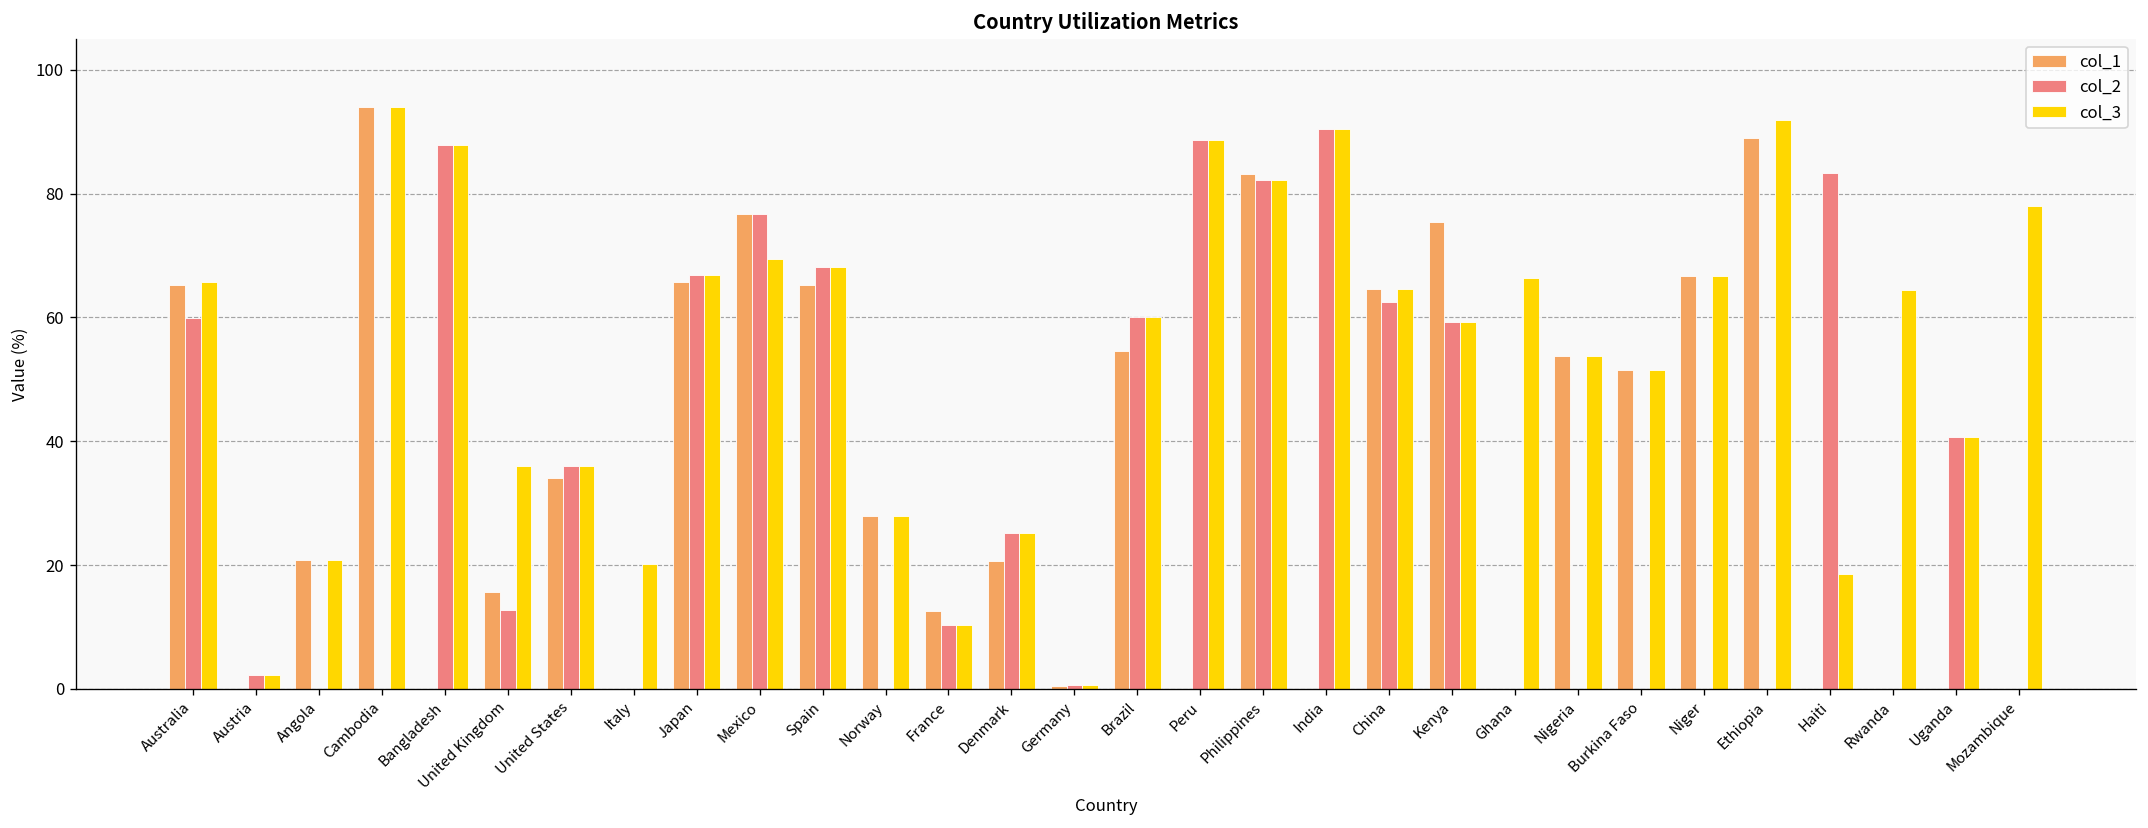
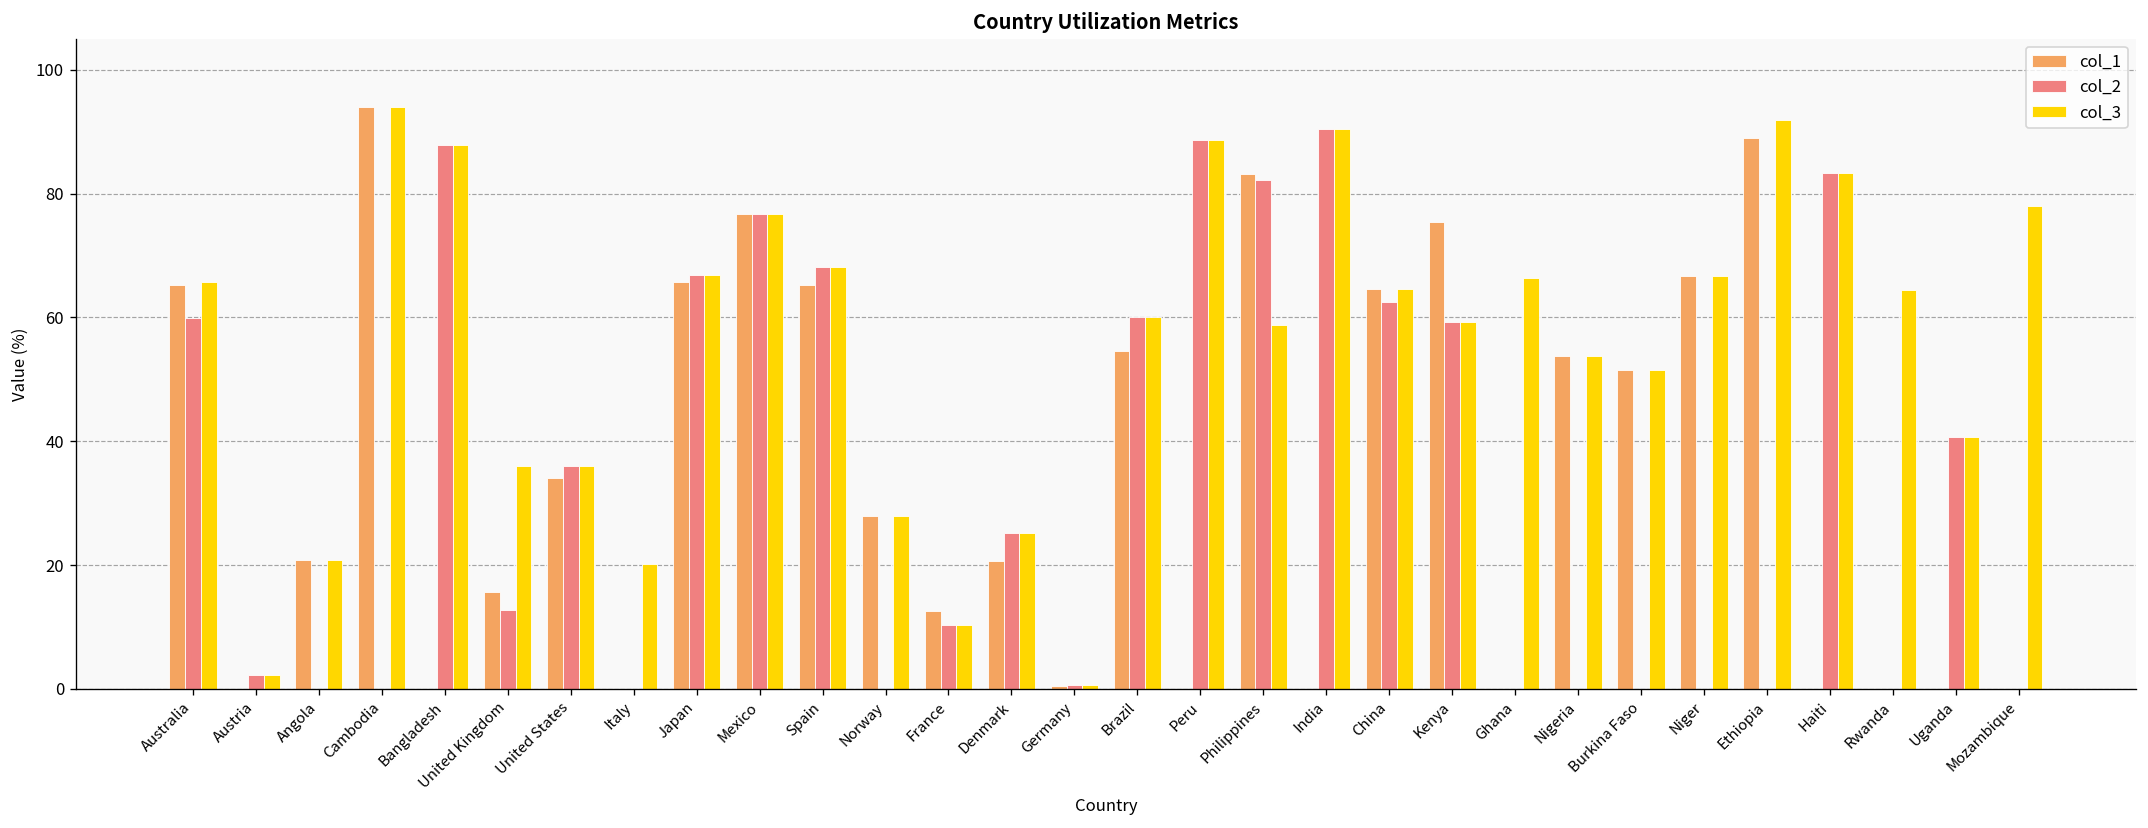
col_3, Mexico: 69 -> 77
col_3, Philippines: 82 -> 59
col_3, Haiti: 19 -> 83
